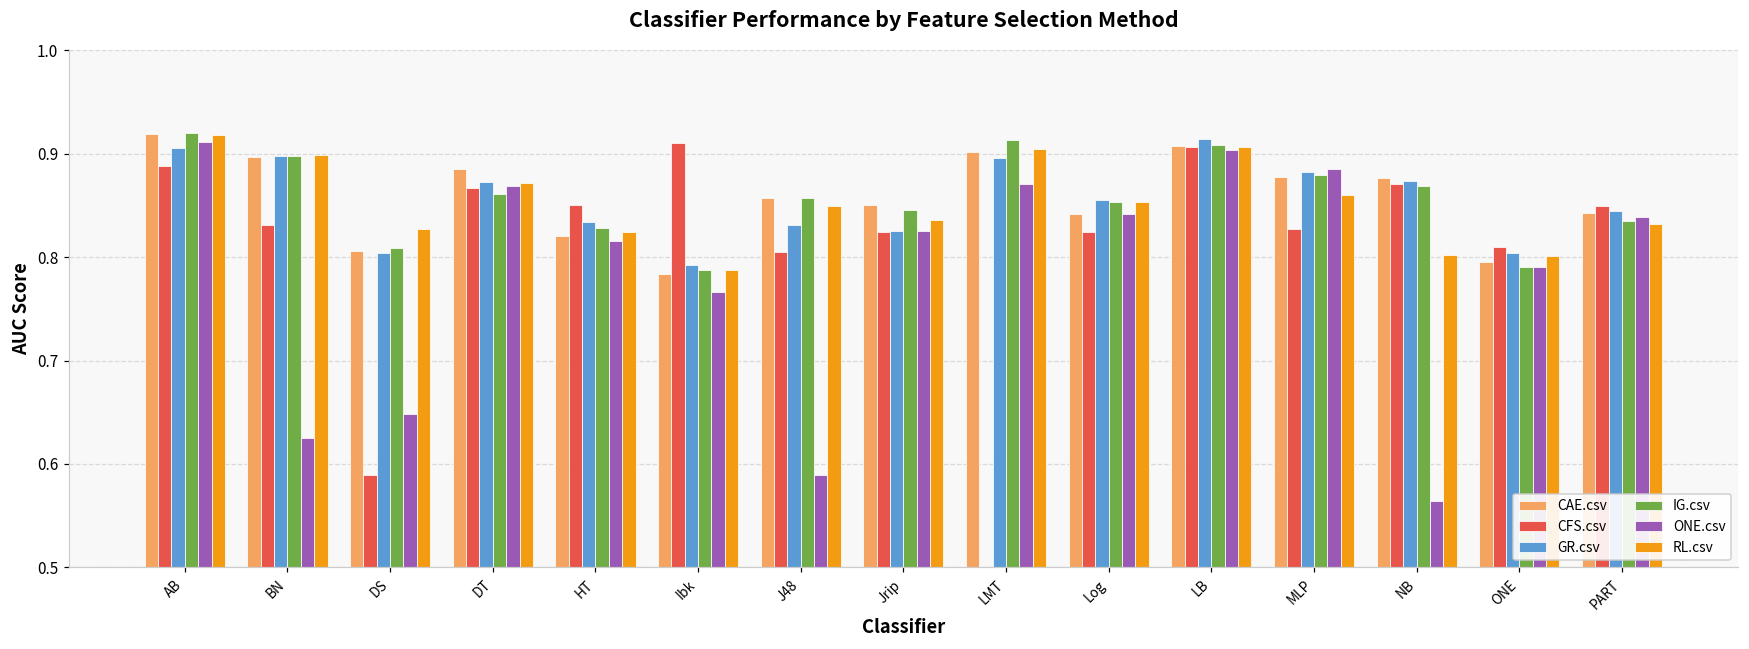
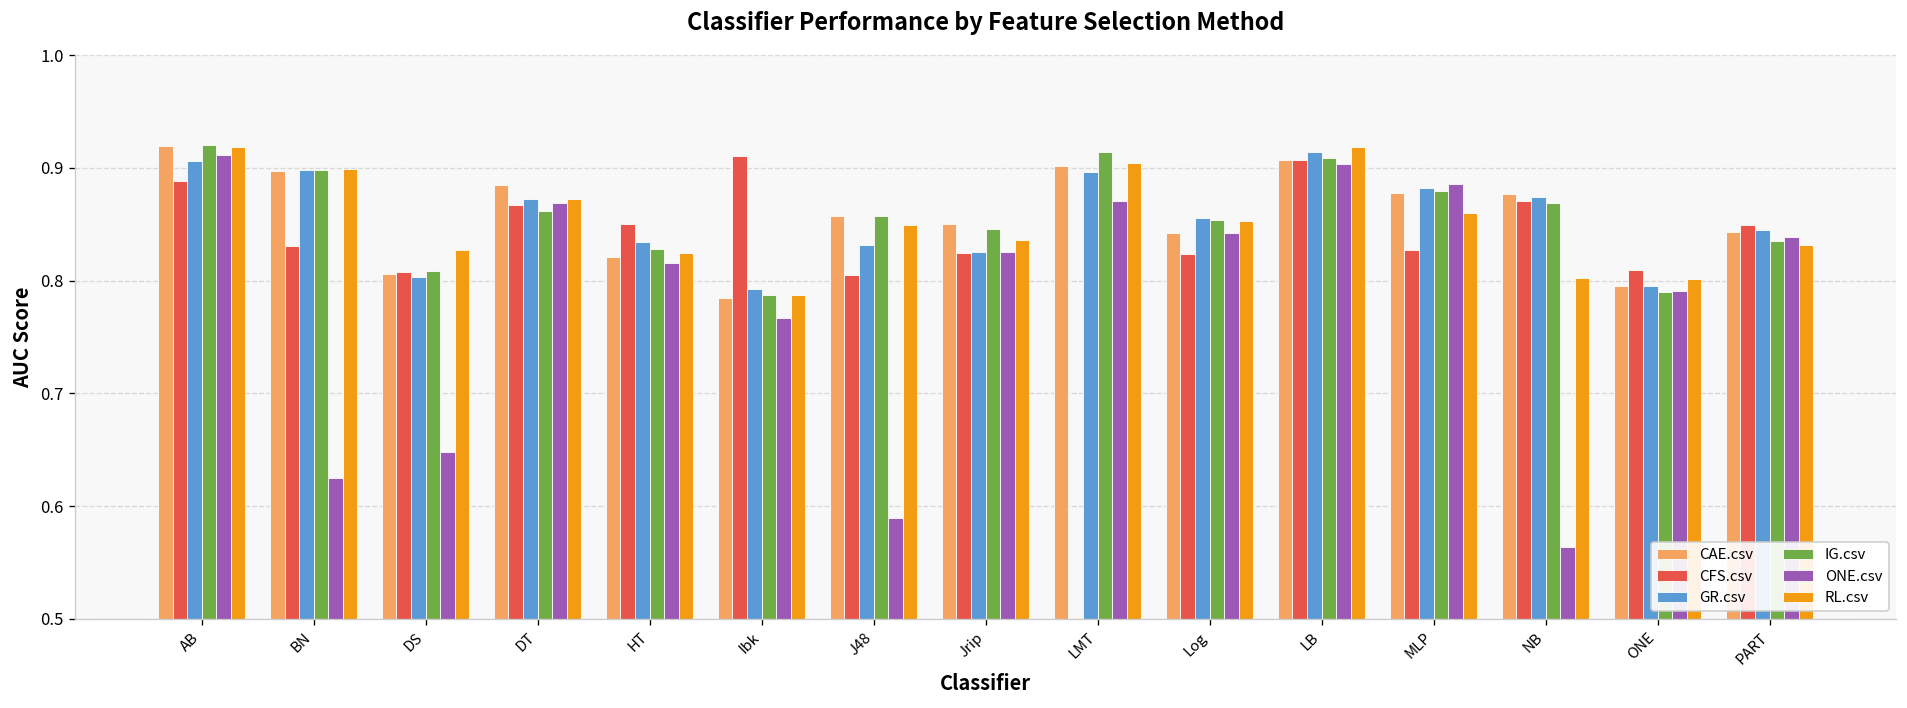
CFS.csv, DS: 0.59 -> 0.81
RL.csv, LB: 0.91 -> 0.92
GR.csv, ONE: 0.804 -> 0.795
